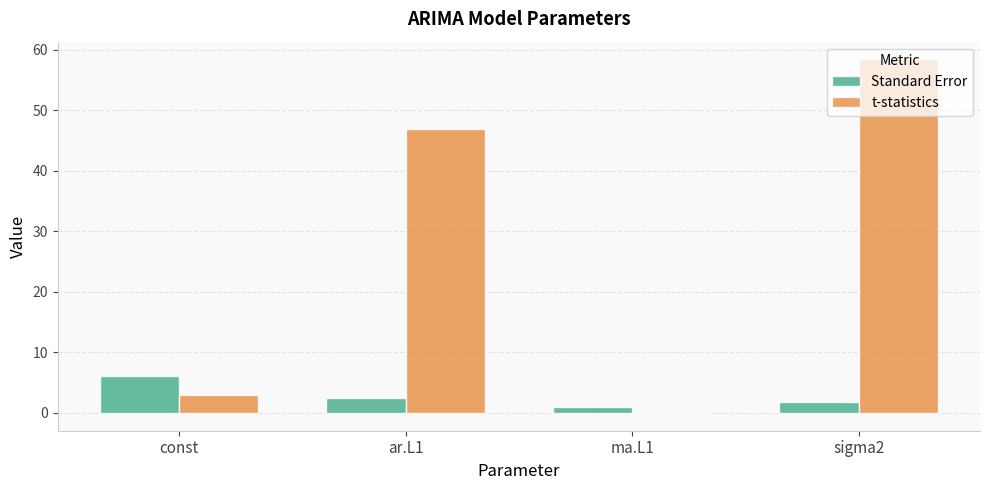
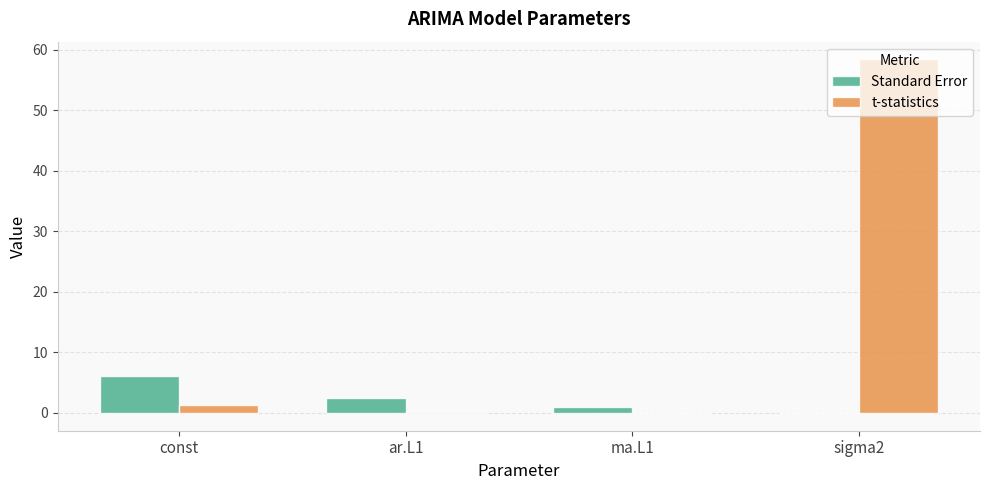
t-statistics, const: 3 -> 1
t-statistics, ar.L1: 47 -> 0
Standard Error, sigma2: 2 -> 0
